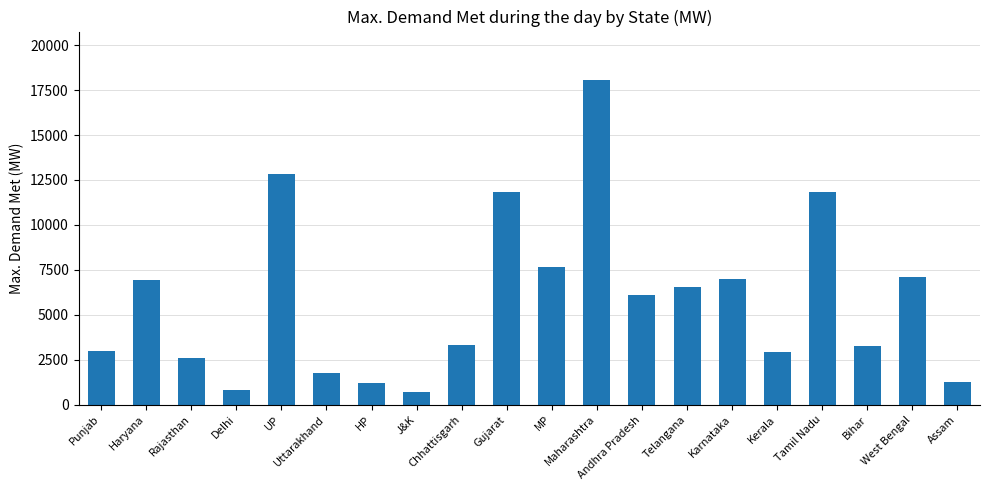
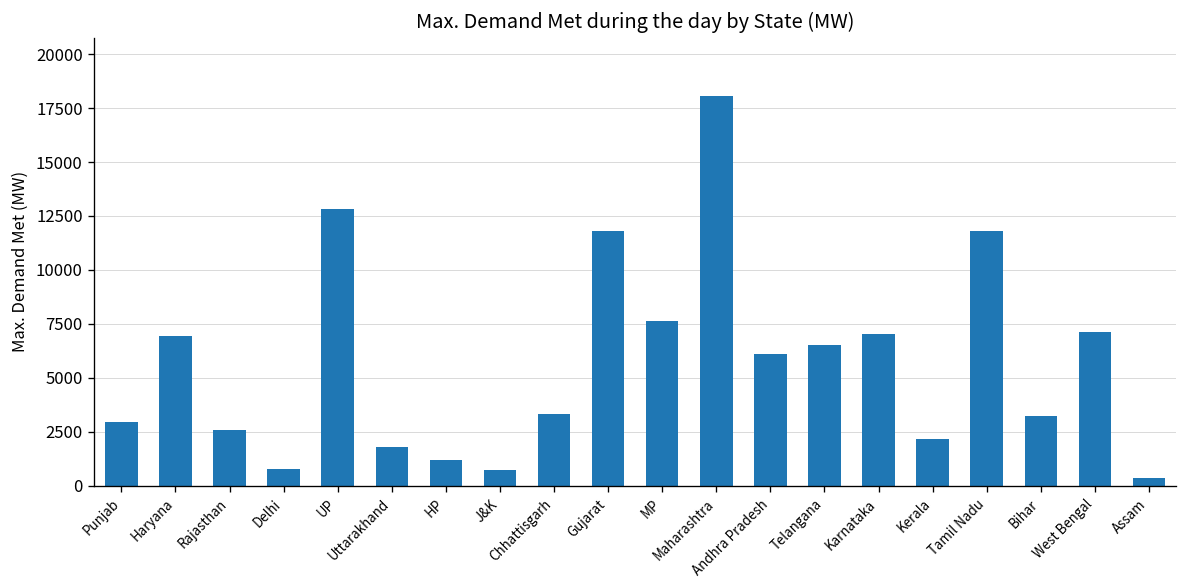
Kerala: 3000 -> 2200
Assam: 1200 -> 400
